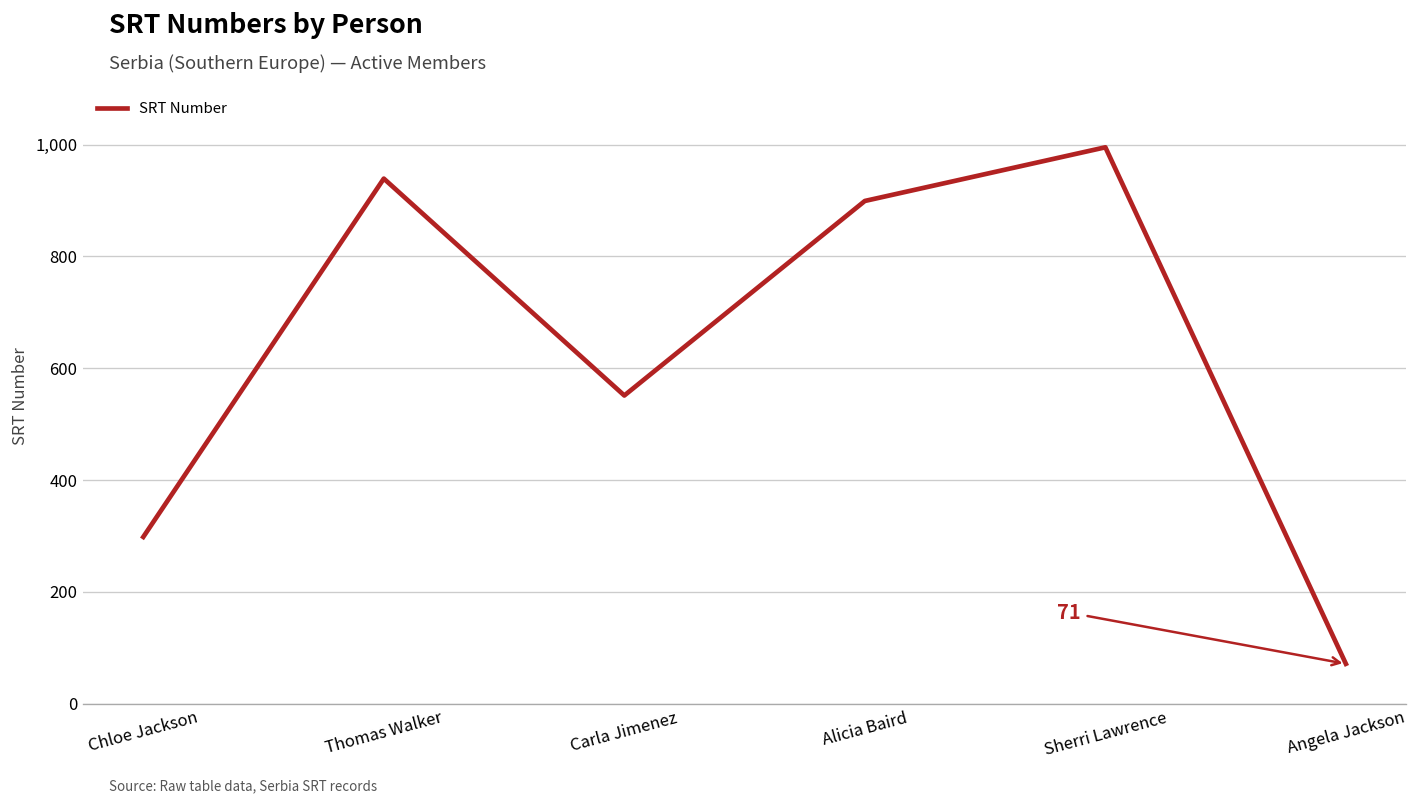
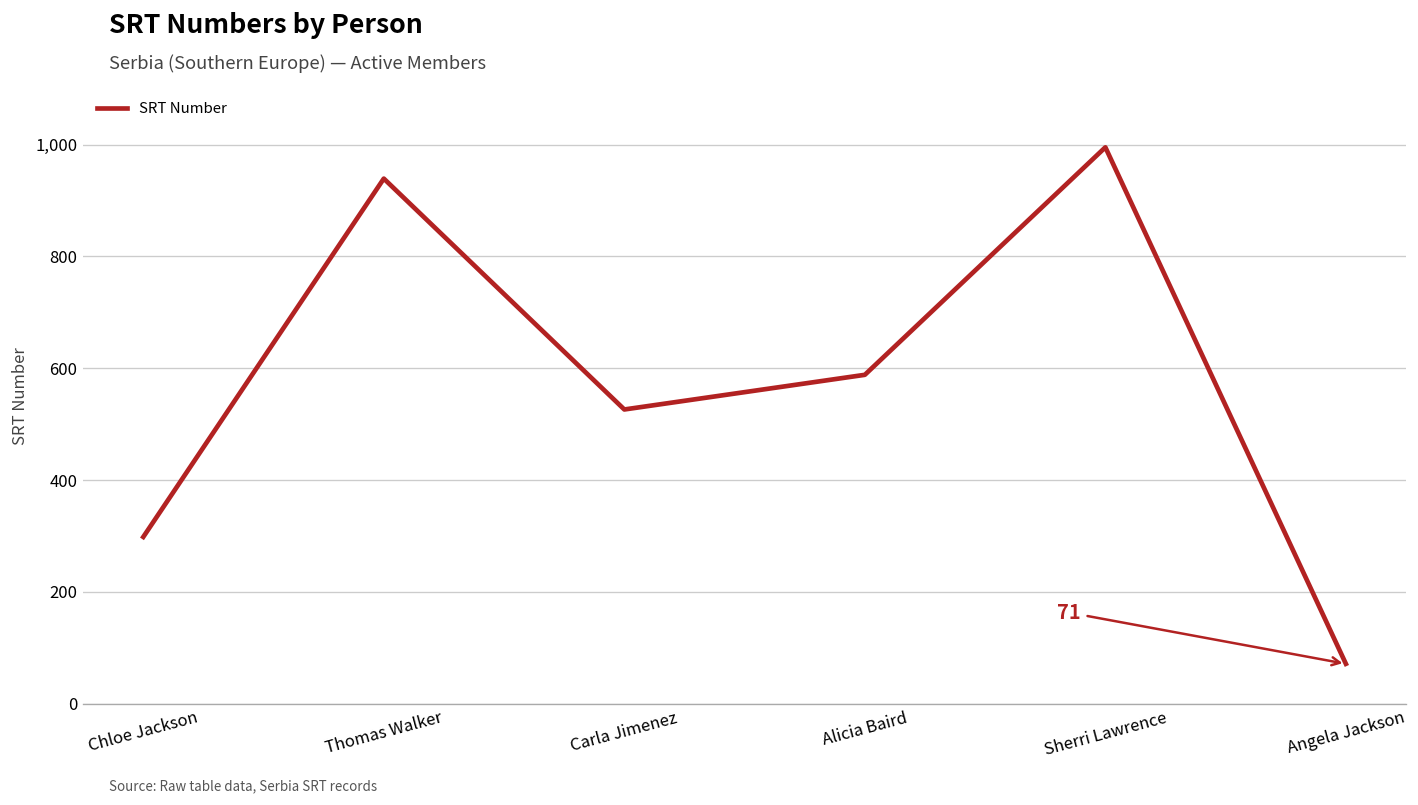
Carla Jimenez: 550 -> 530
Alicia Baird: 900 -> 590
